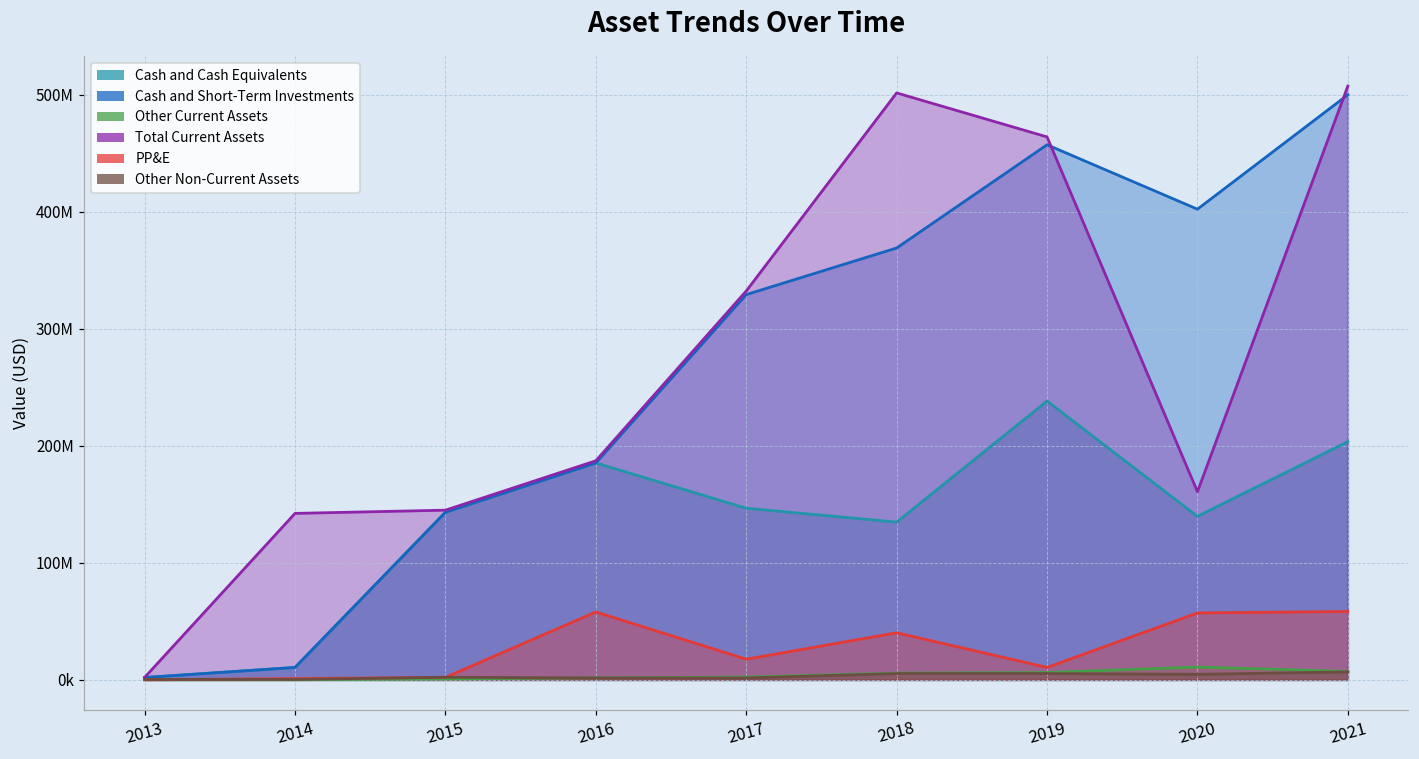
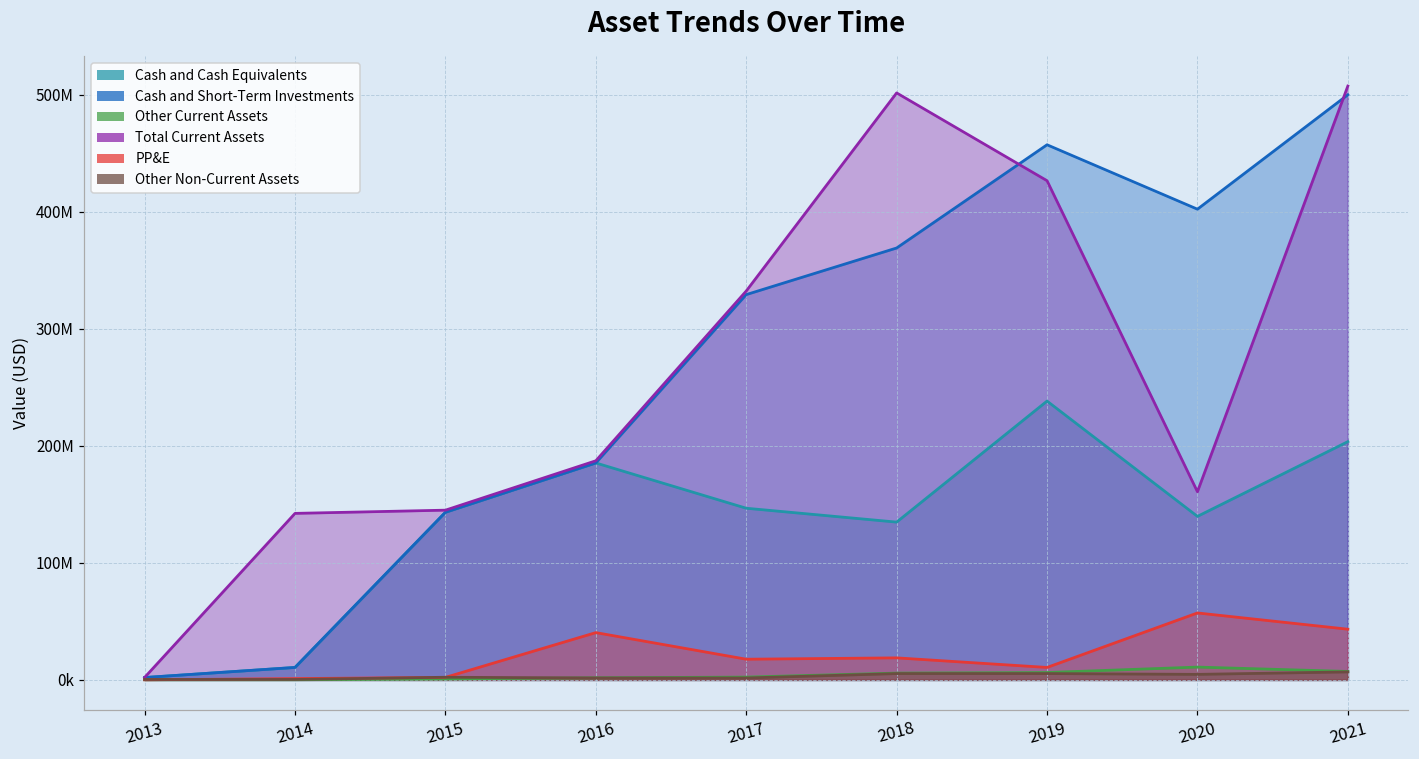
PP&E, 2016: 58000000 -> 40000000
PP&E, 2018: 40000000 -> 19000000
Total Current Assets, 2019: 464000000 -> 426000000
PP&E, 2021: 58000000 -> 43000000
